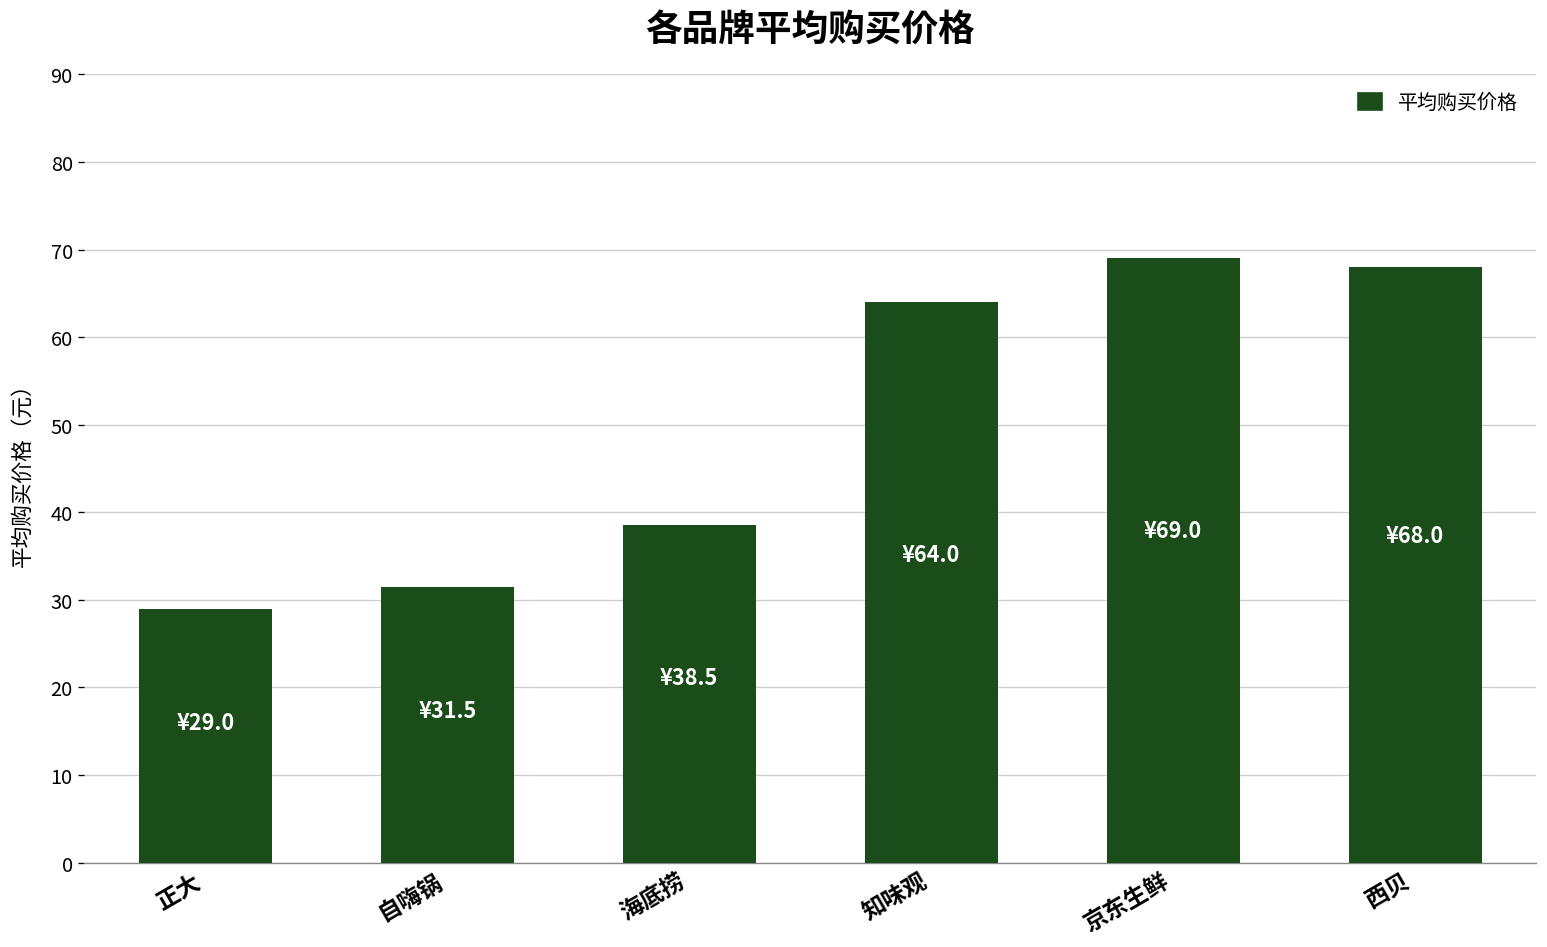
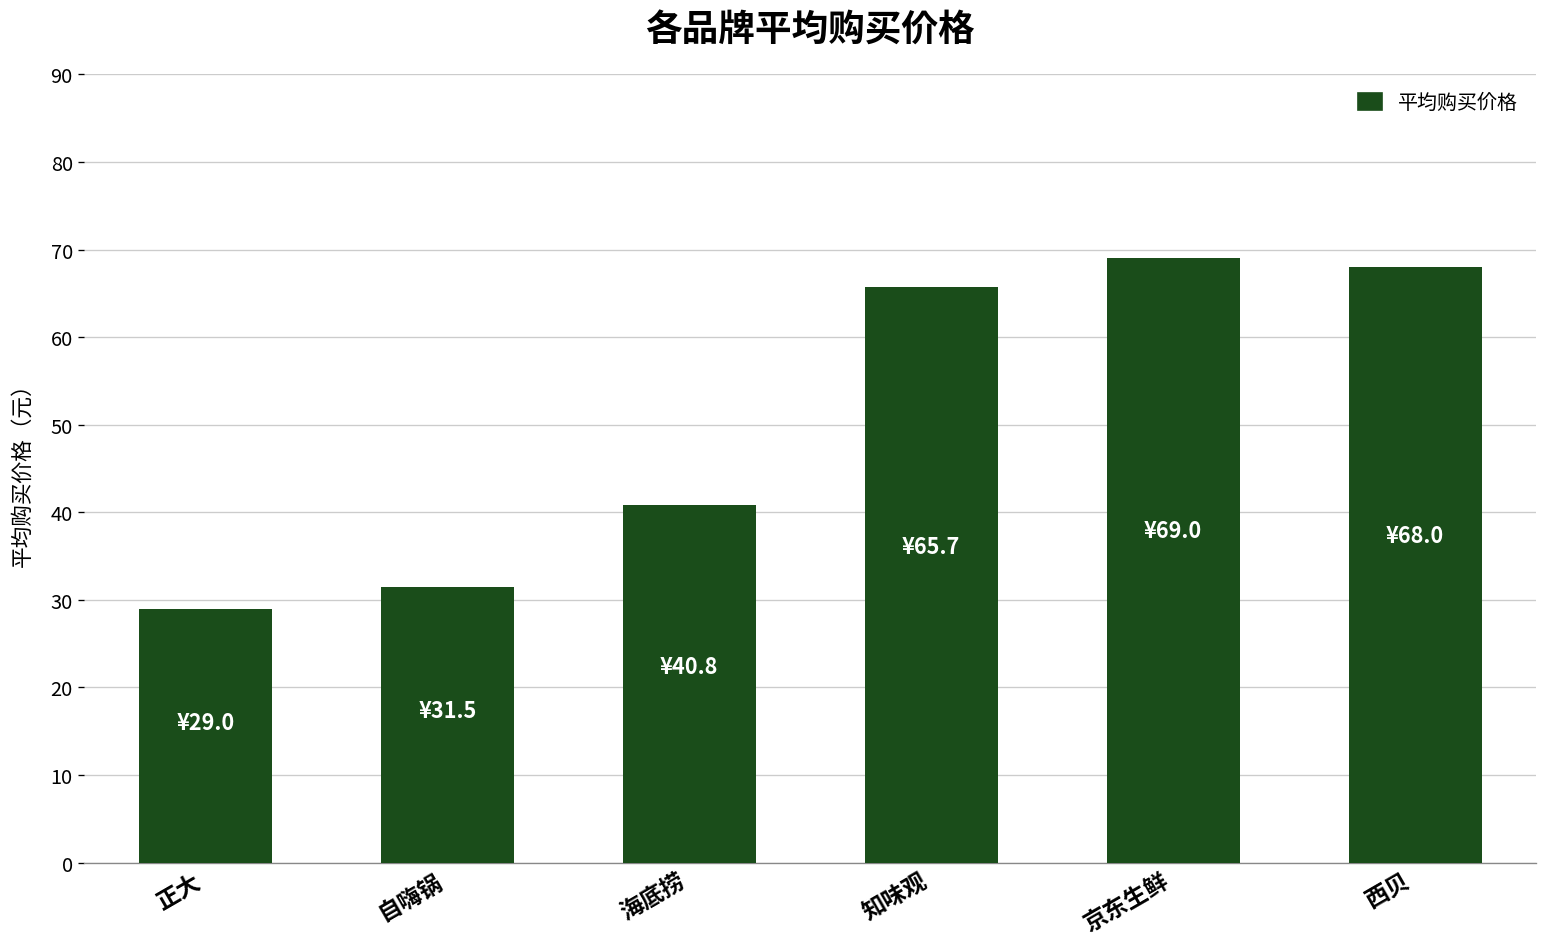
海底捞: ¥38.5 -> ¥40.8
知味观: ¥64.0 -> ¥65.7
